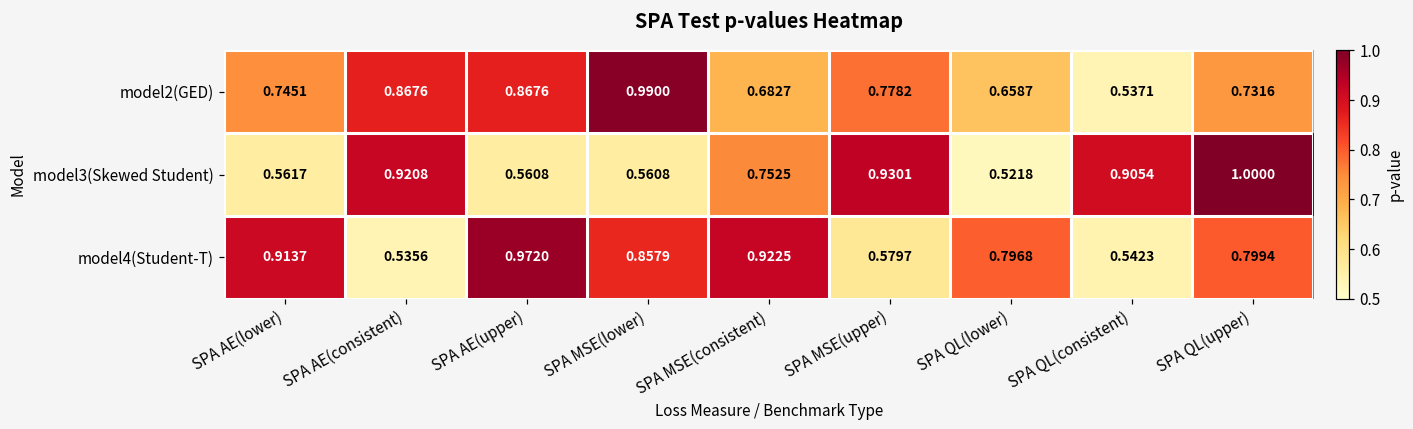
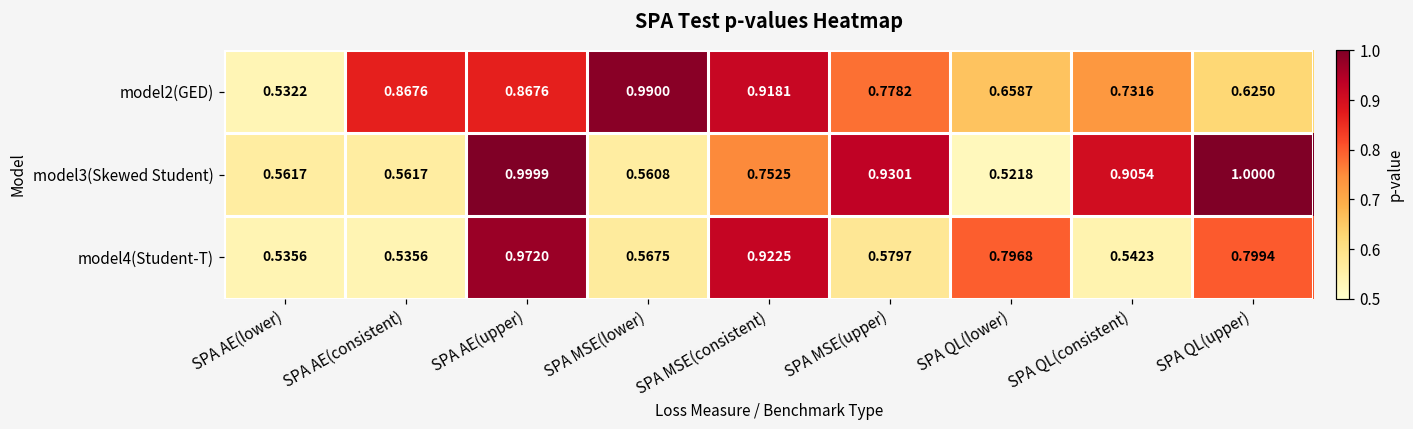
model2(GED), SPA AE(lower): 0.7451 -> 0.5322
model2(GED), SPA MSE(consistent): 0.6827 -> 0.9181
model2(GED), SPA QL(consistent): 0.5371 -> 0.7316
model2(GED), SPA QL(upper): 0.7316 -> 0.6250
model3(Skewed Student), SPA AE(consistent): 0.9208 -> 0.5617
model3(Skewed Student), SPA AE(upper): 0.5608 -> 0.9999
model4(Student-T), SPA AE(lower): 0.9137 -> 0.5356
model4(Student-T), SPA MSE(lower): 0.8579 -> 0.5675
